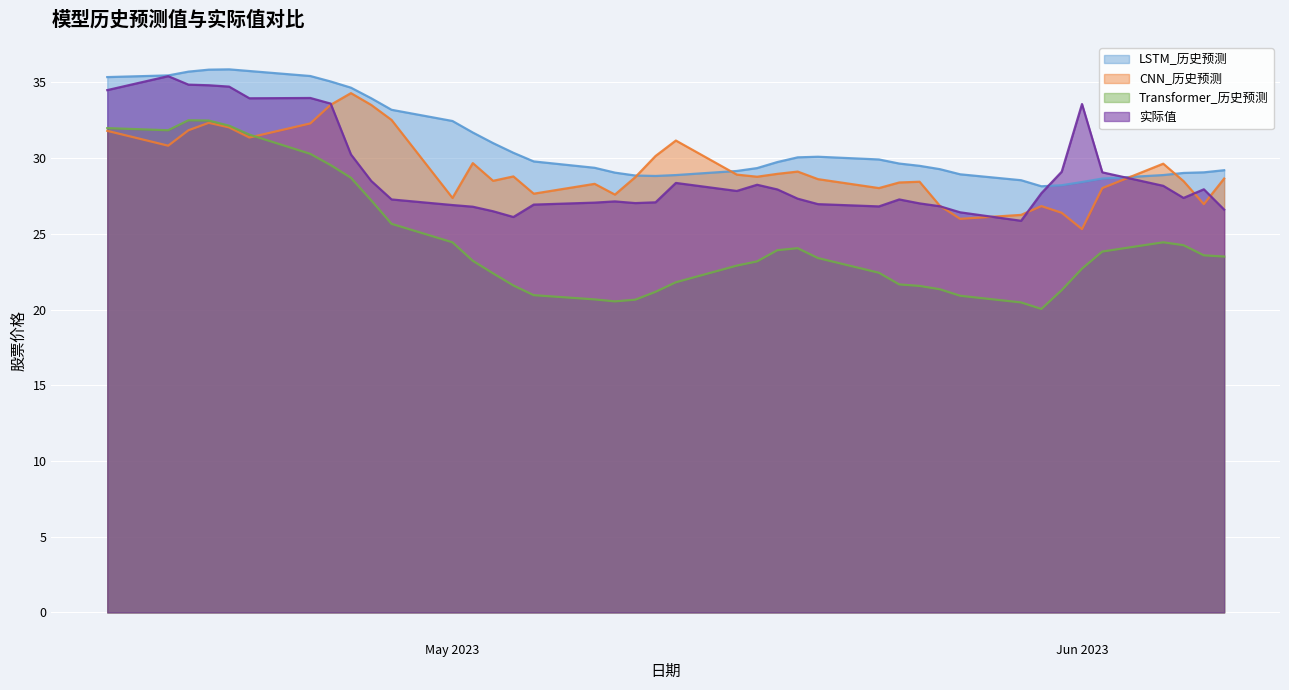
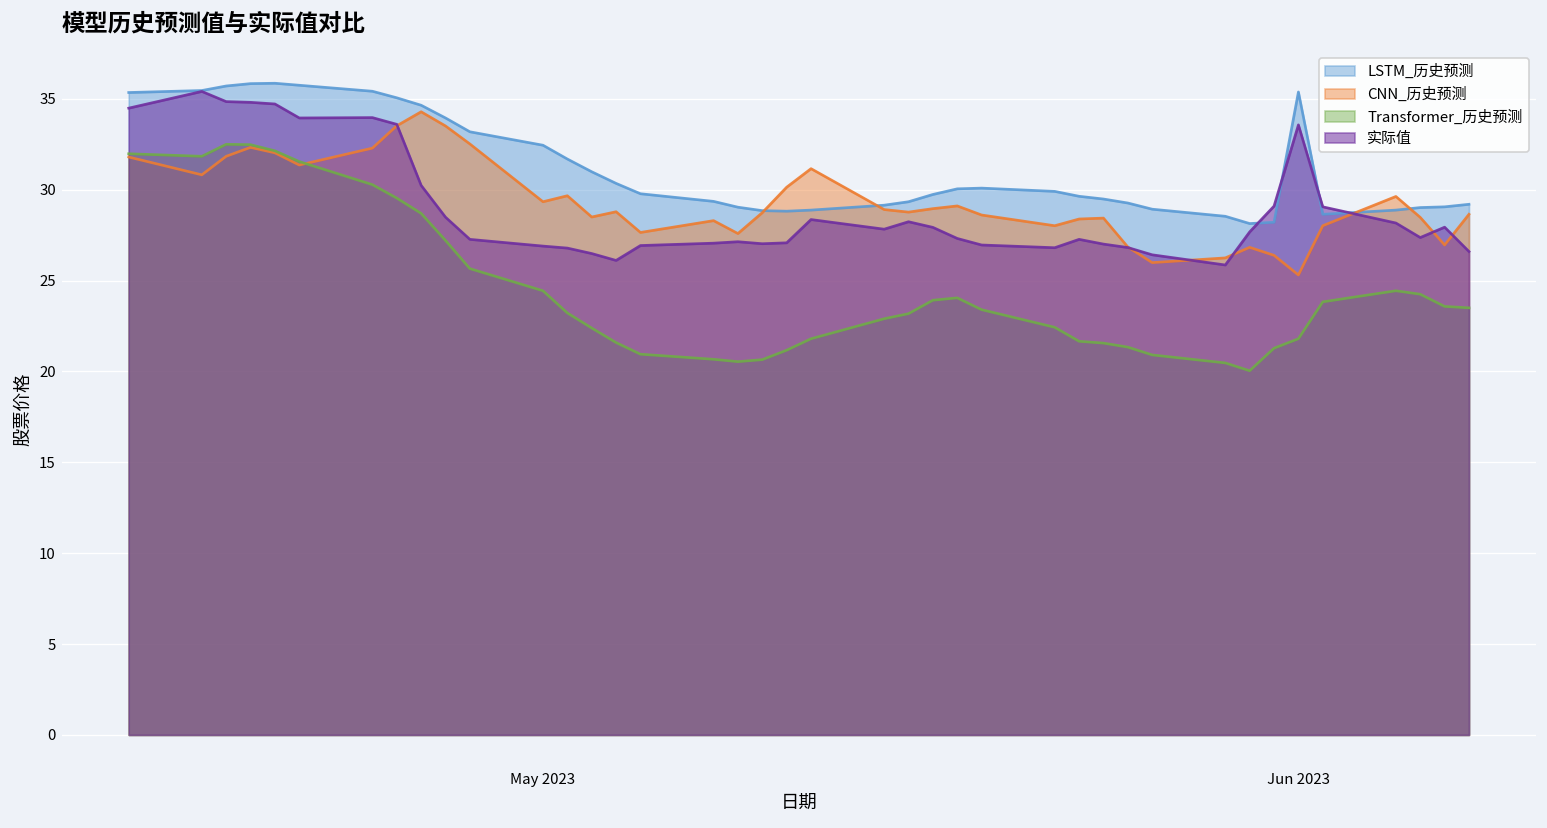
CNN_历史预测, May 2023: 27.4 -> 29.3
LSTM_历史预测, Jun 2023: 28.4 -> 35.4
Transformer_历史预测, Jun 2023: 22.7 -> 21.8
